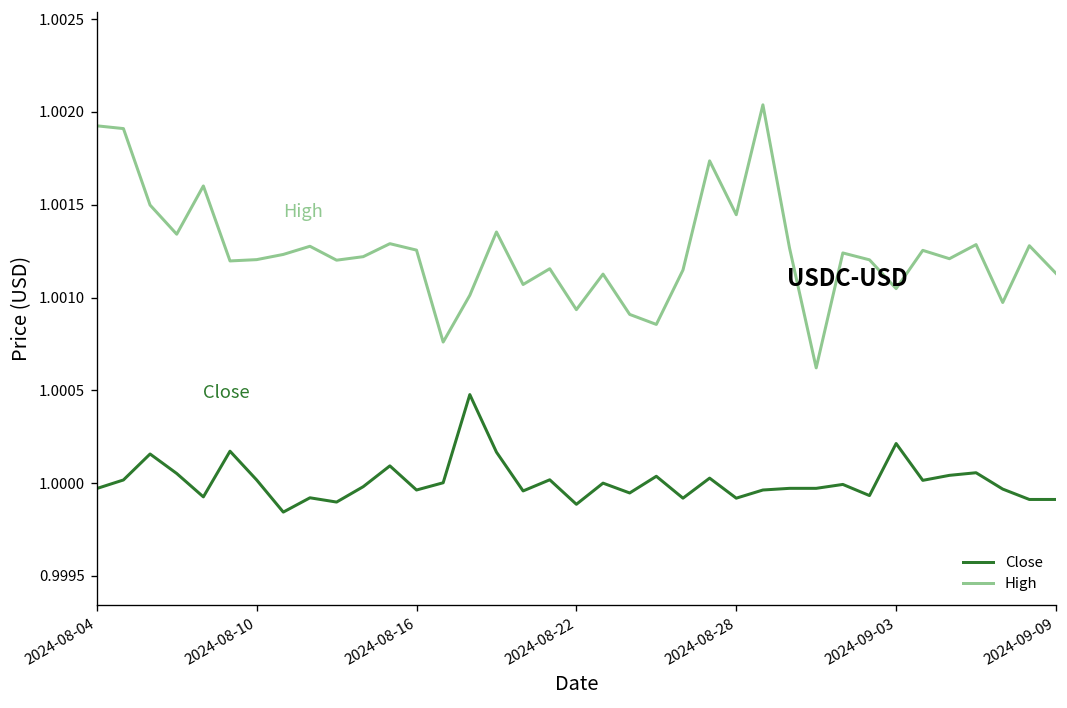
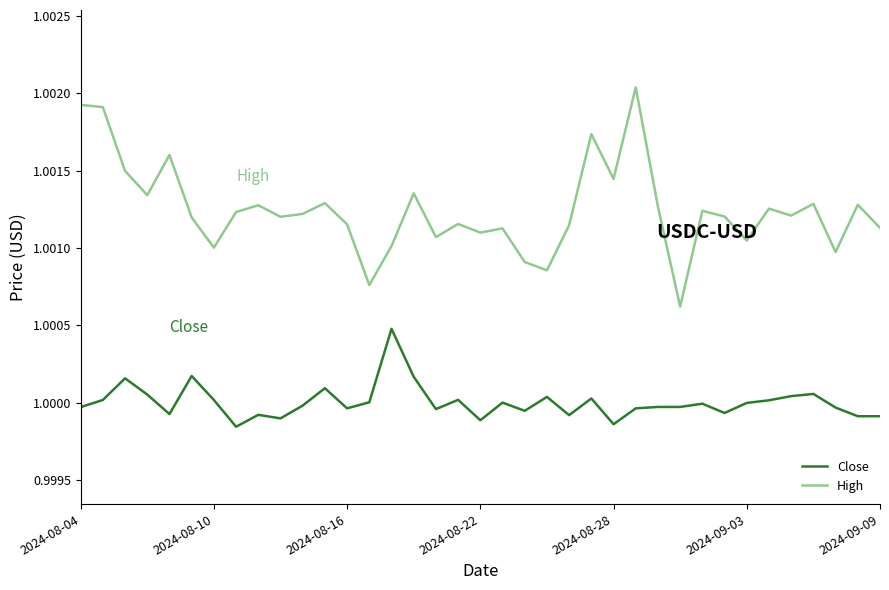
High, 2024-08-10: 1.00120 -> 1.00100
High, 2024-08-16: 1.00126 -> 1.00115
High, 2024-08-22: 1.00093 -> 1.00110
Close, 2024-08-28: 0.99992 -> 0.99986
Close, 2024-09-03: 1.00021 -> 1.00000
